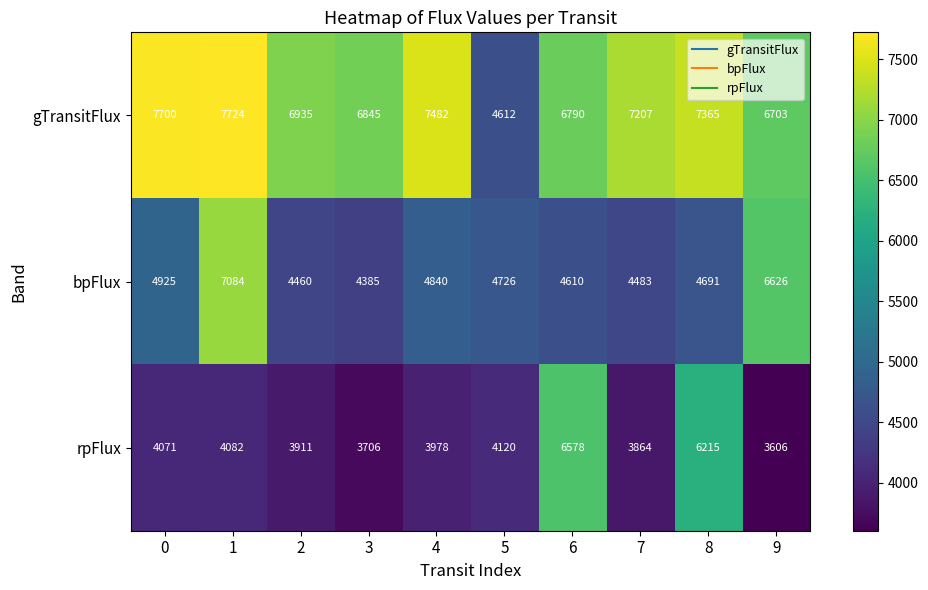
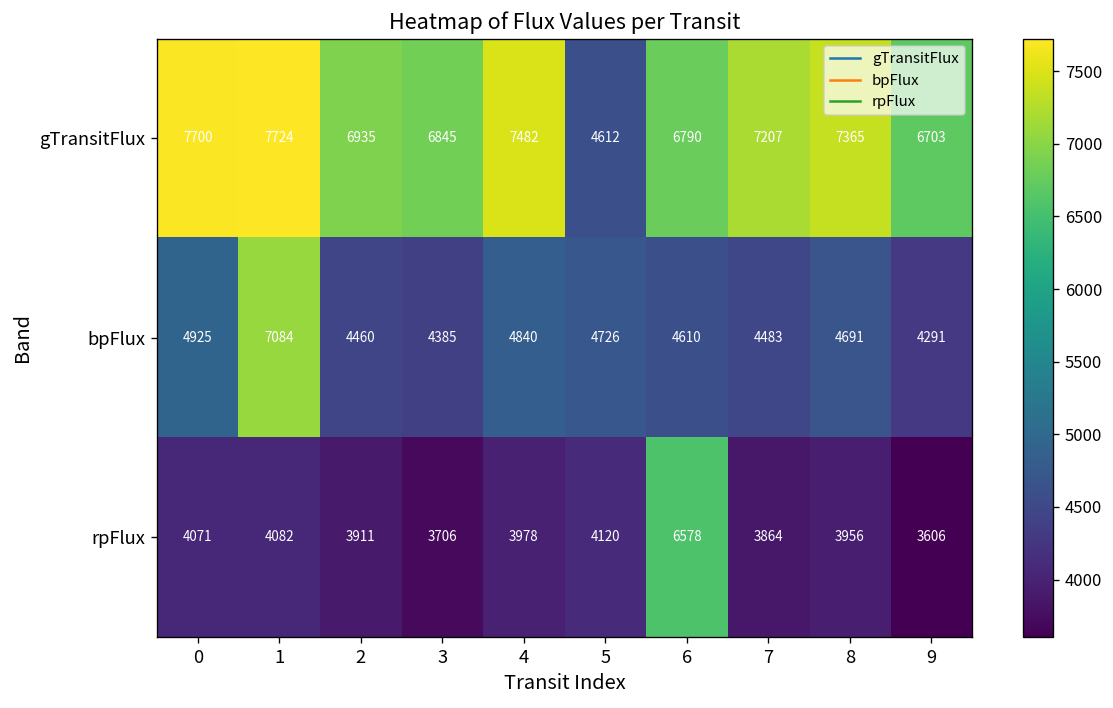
bpFlux, 9: 6626 -> 4291
rpFlux, 8: 6215 -> 3956
